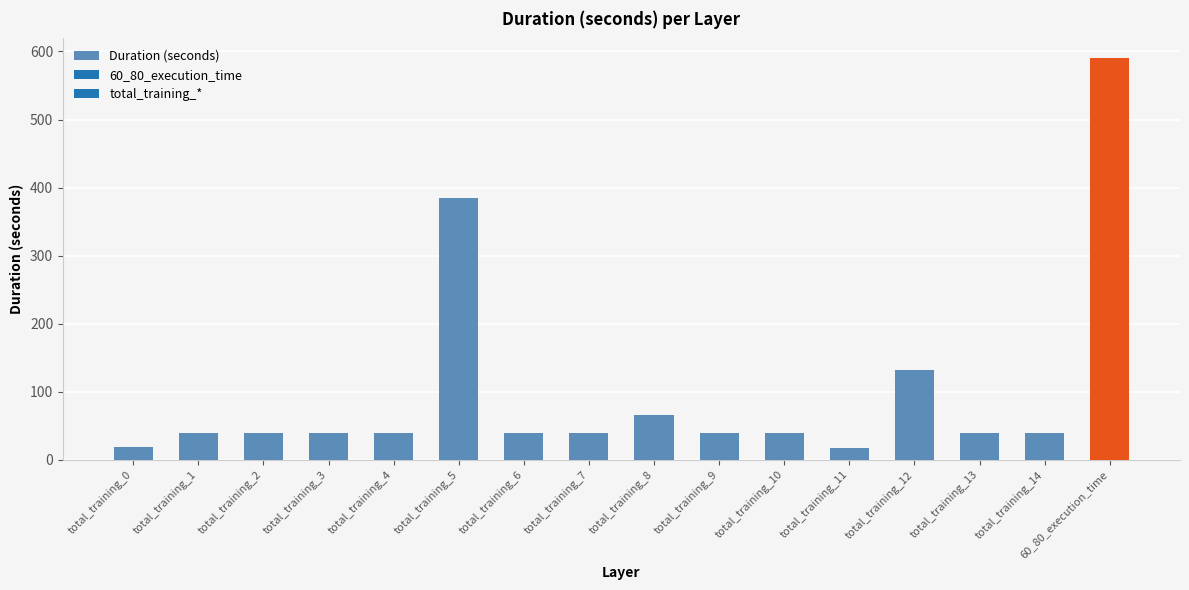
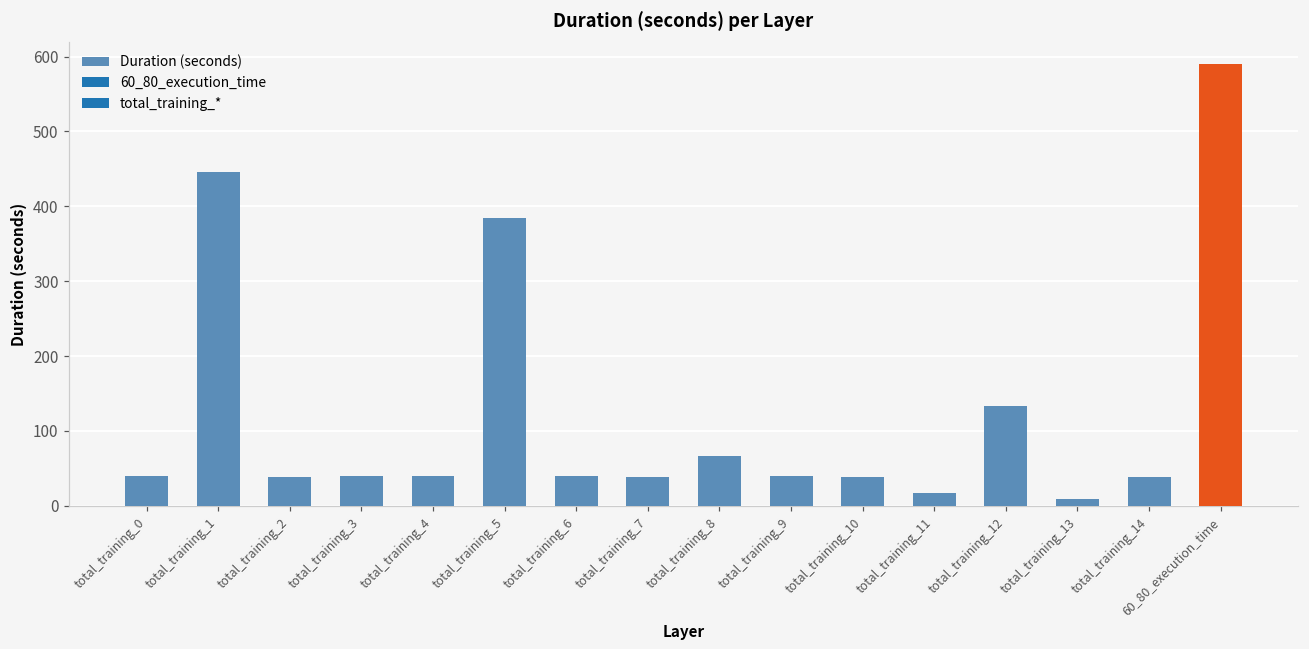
total_training_0: 20 -> 40
total_training_1: 40 -> 450
total_training_13: 40 -> 10
